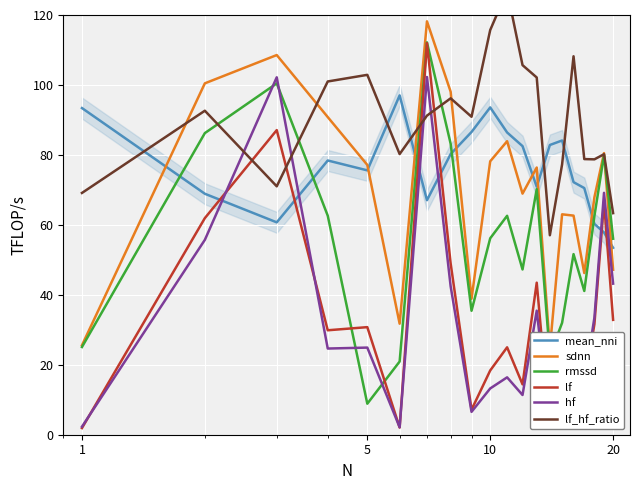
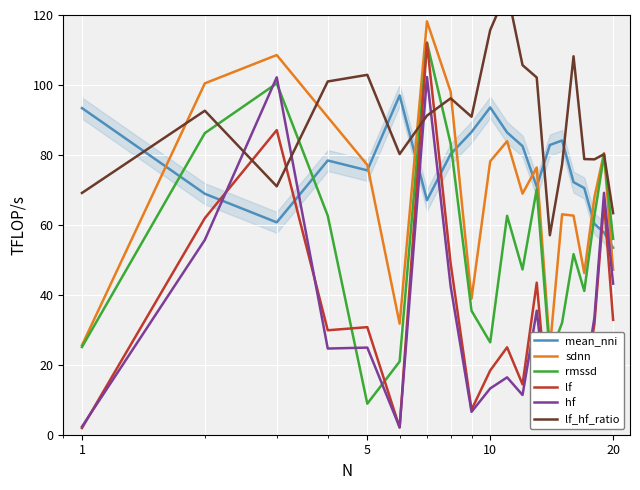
rmssd, 10: 56 -> 26
